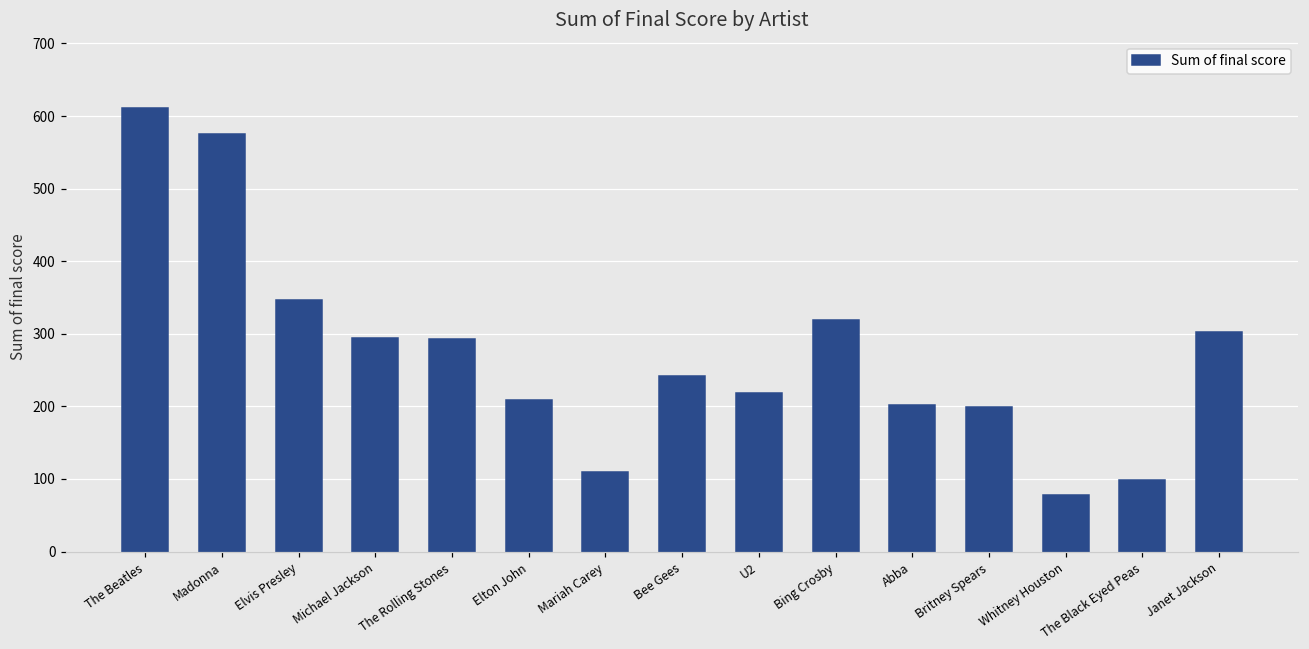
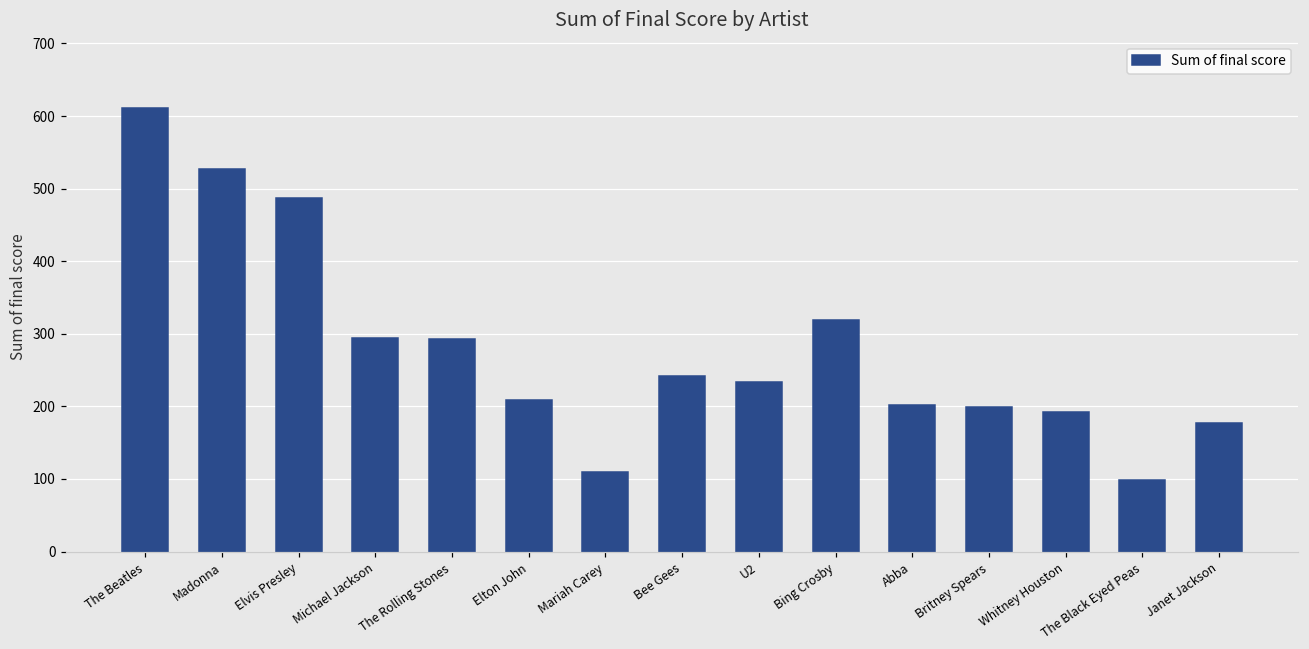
Madonna: 580 -> 530
Elvis Presley: 350 -> 490
U2: 220 -> 230
Whitney Houston: 80 -> 190
Janet Jackson: 300 -> 180
